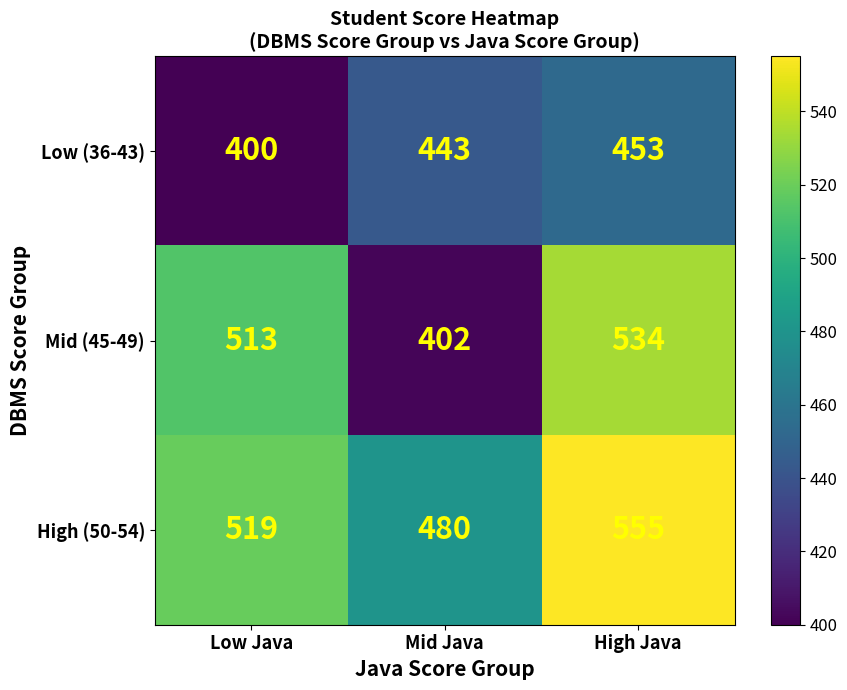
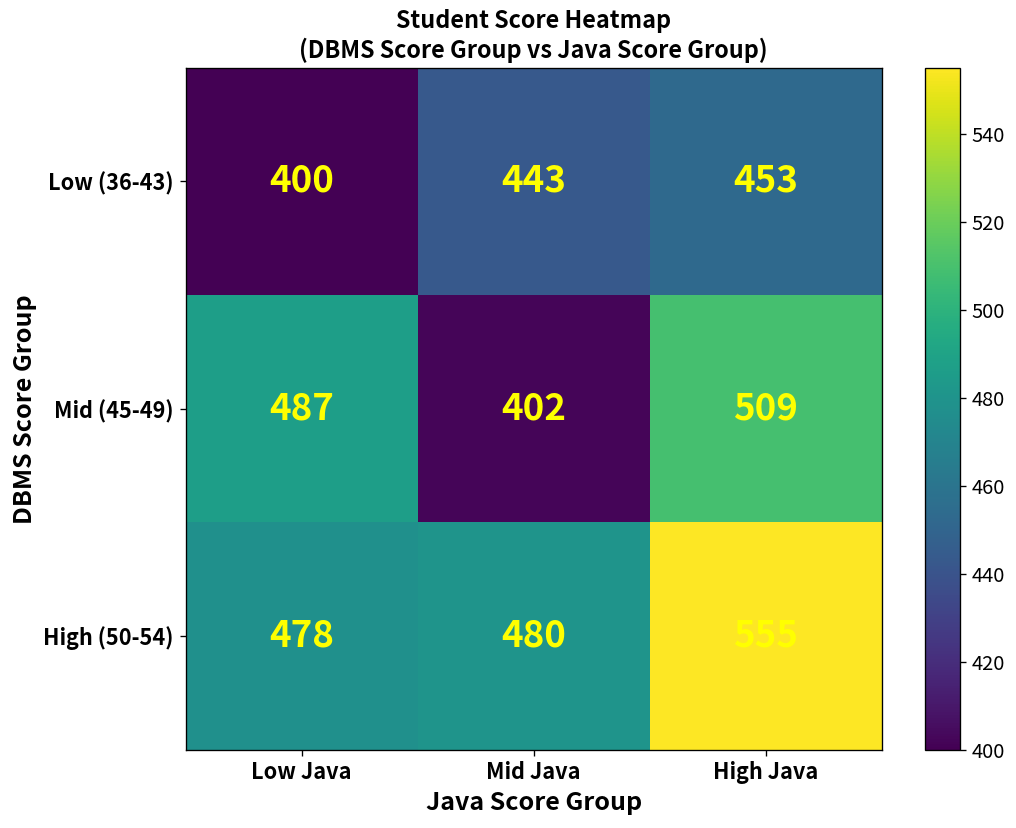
Mid (45-49), Low Java: 513 -> 487
Mid (45-49), High Java: 534 -> 509
High (50-54), Low Java: 519 -> 478
